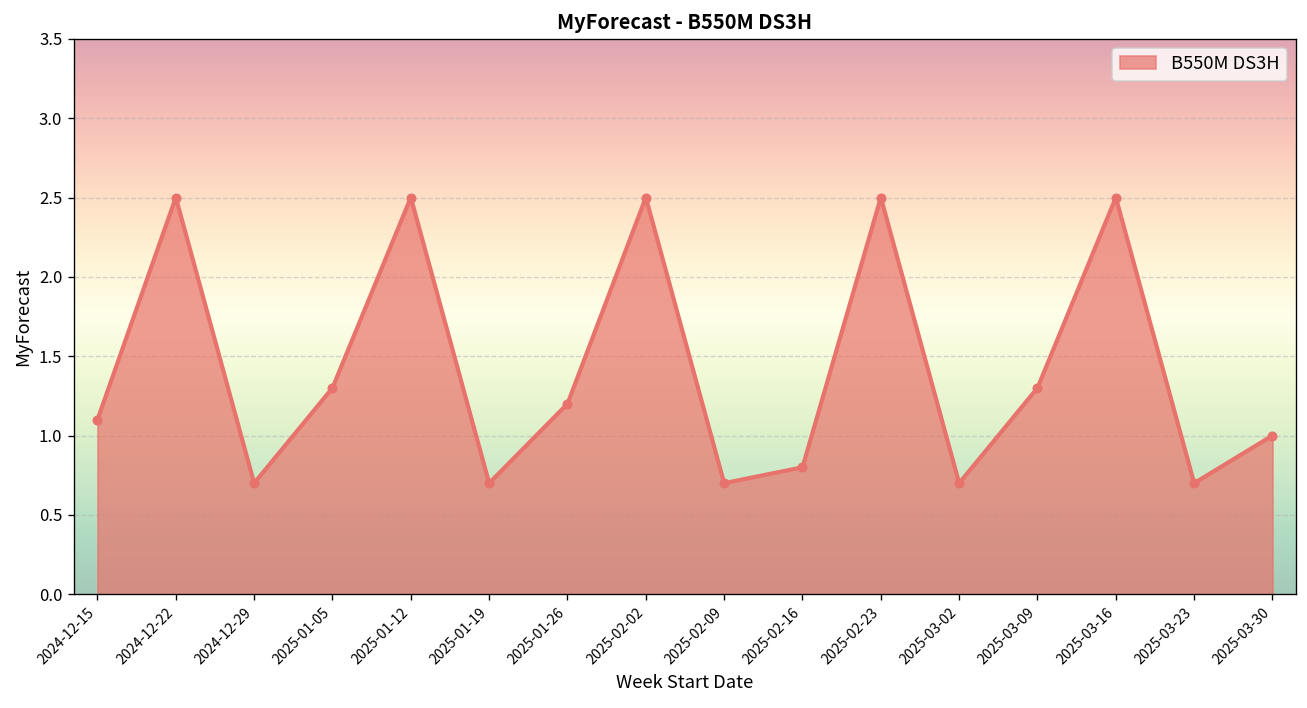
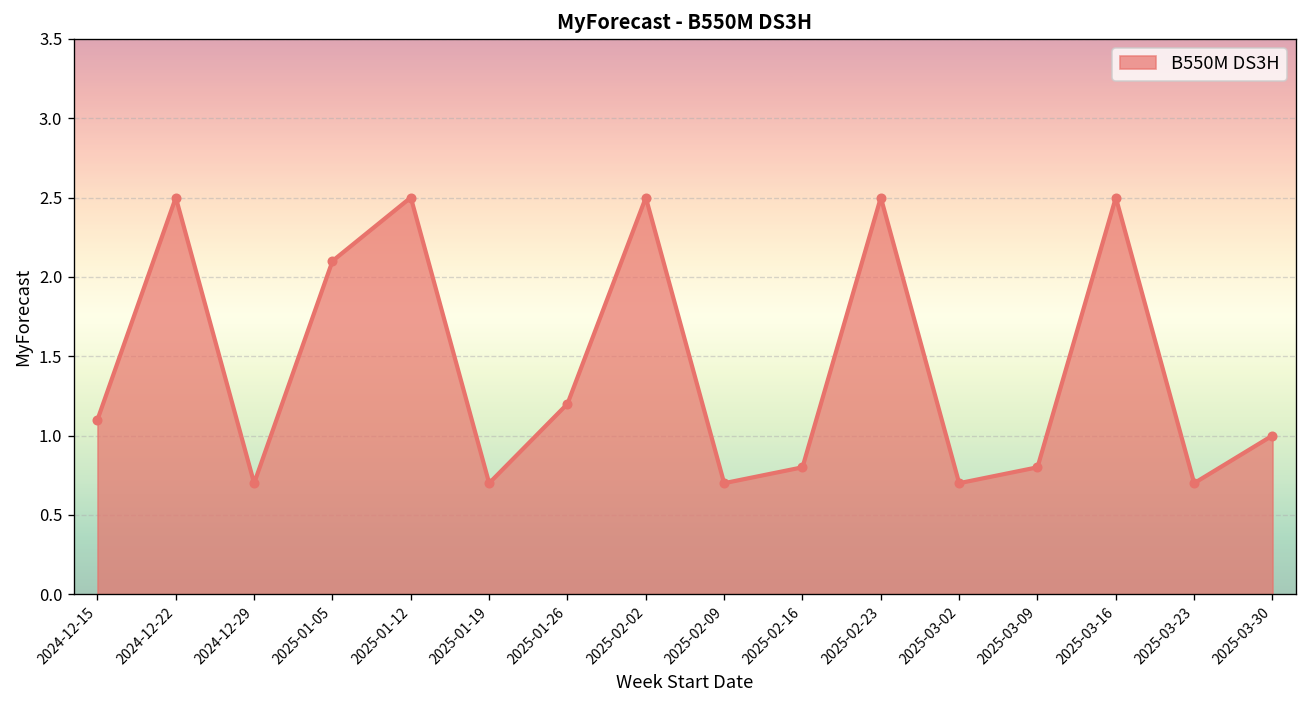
2025-01-05: 1.3 -> 2.1
2025-03-09: 1.3 -> 0.8
